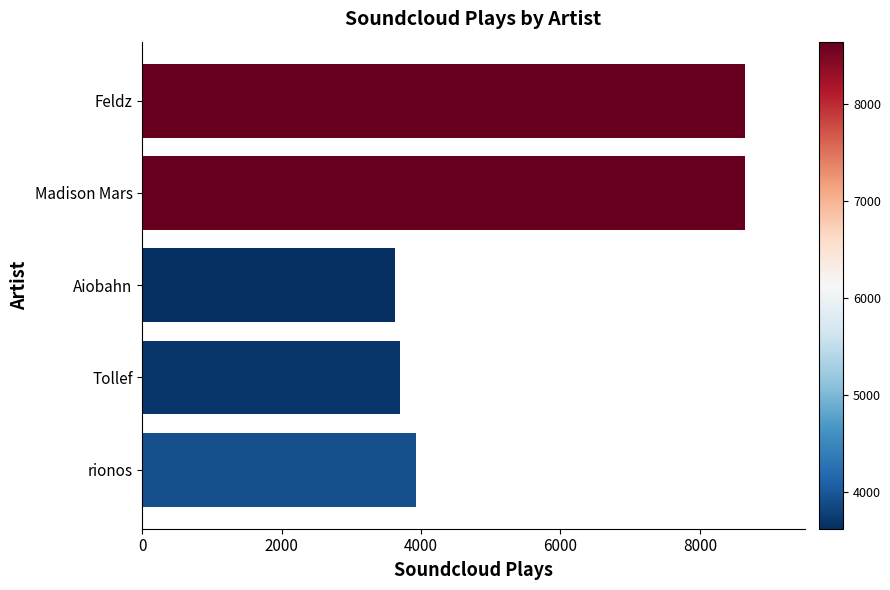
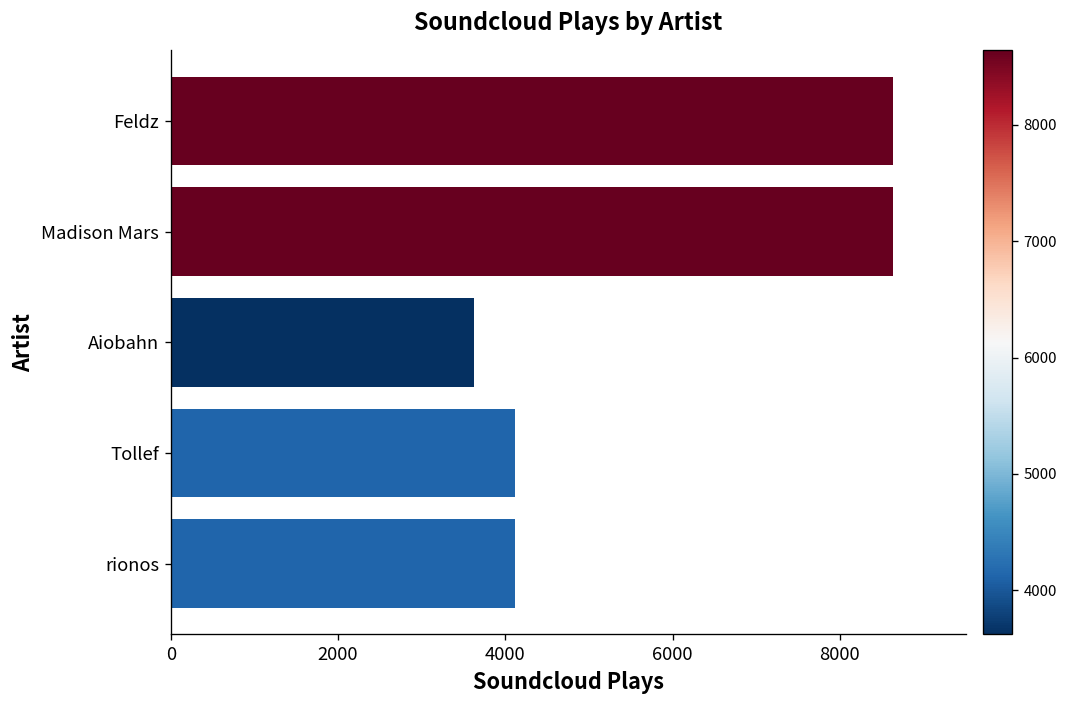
Tollef: 3700 -> 4100
rionos: 3900 -> 4100
